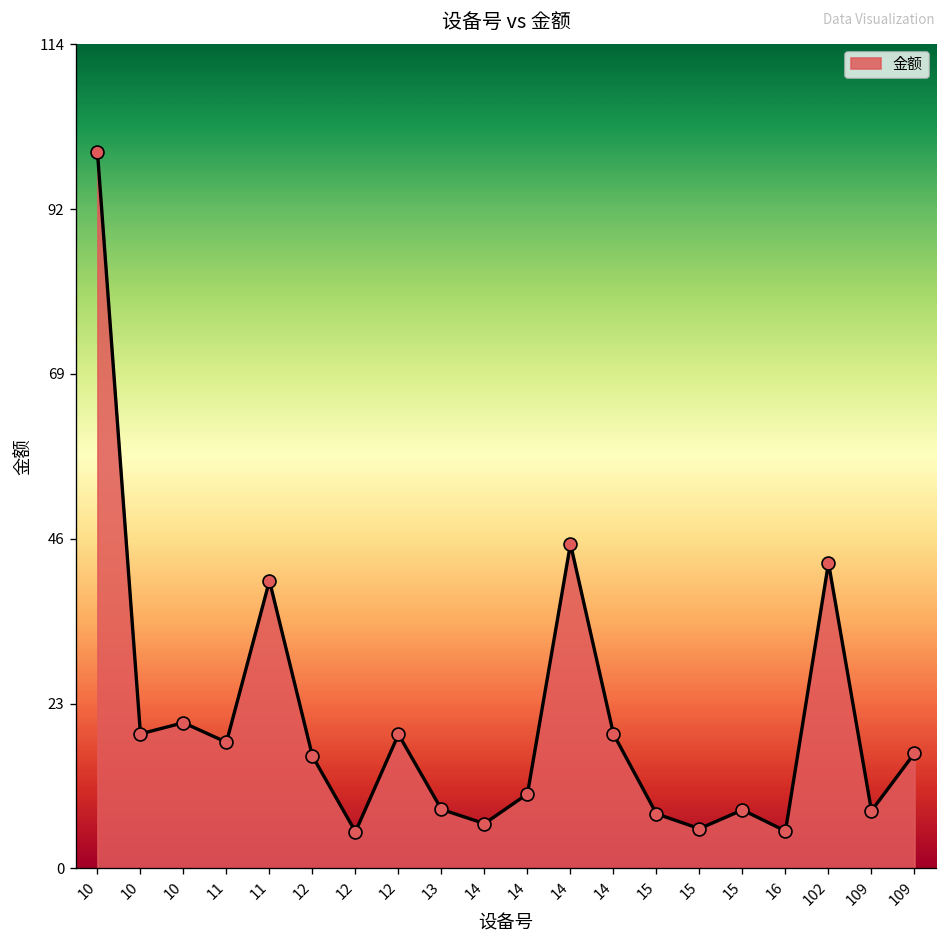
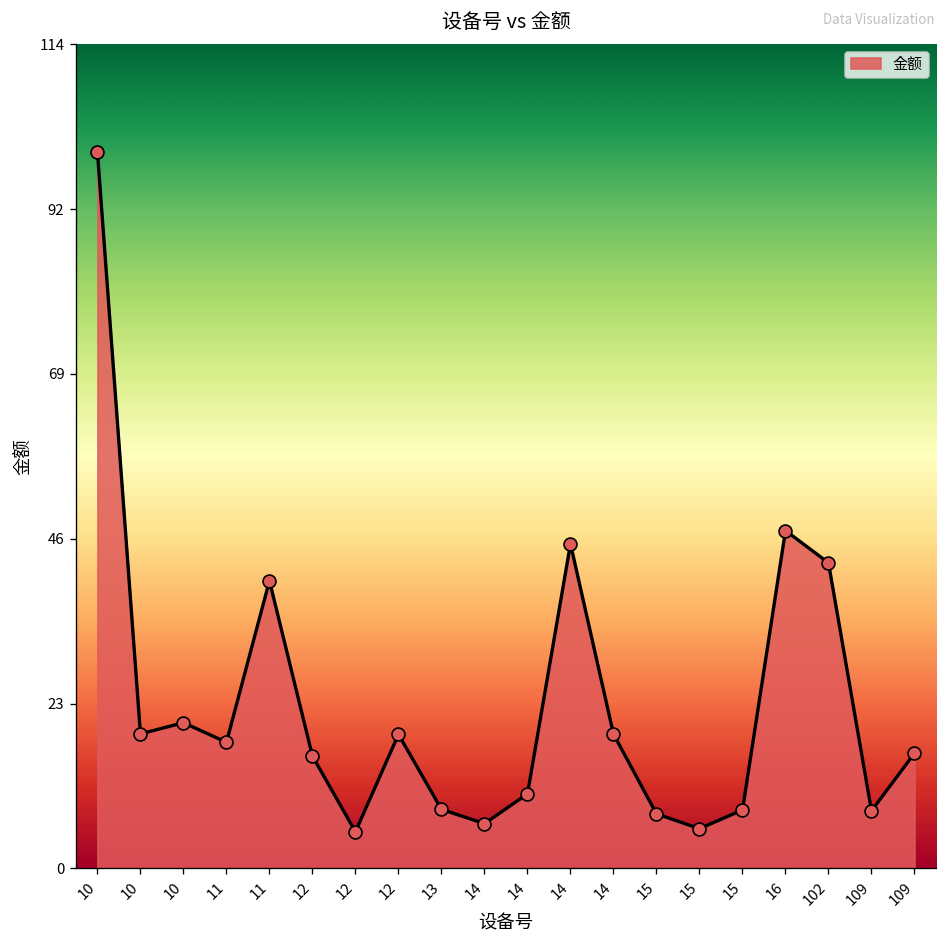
16: 5 -> 47
